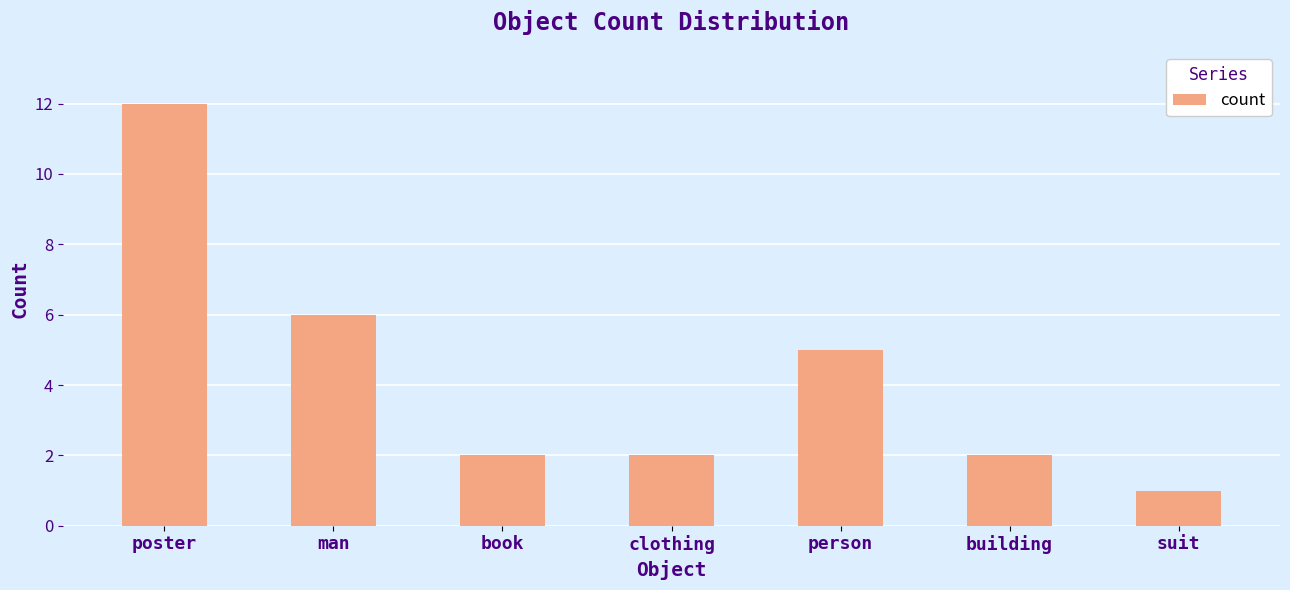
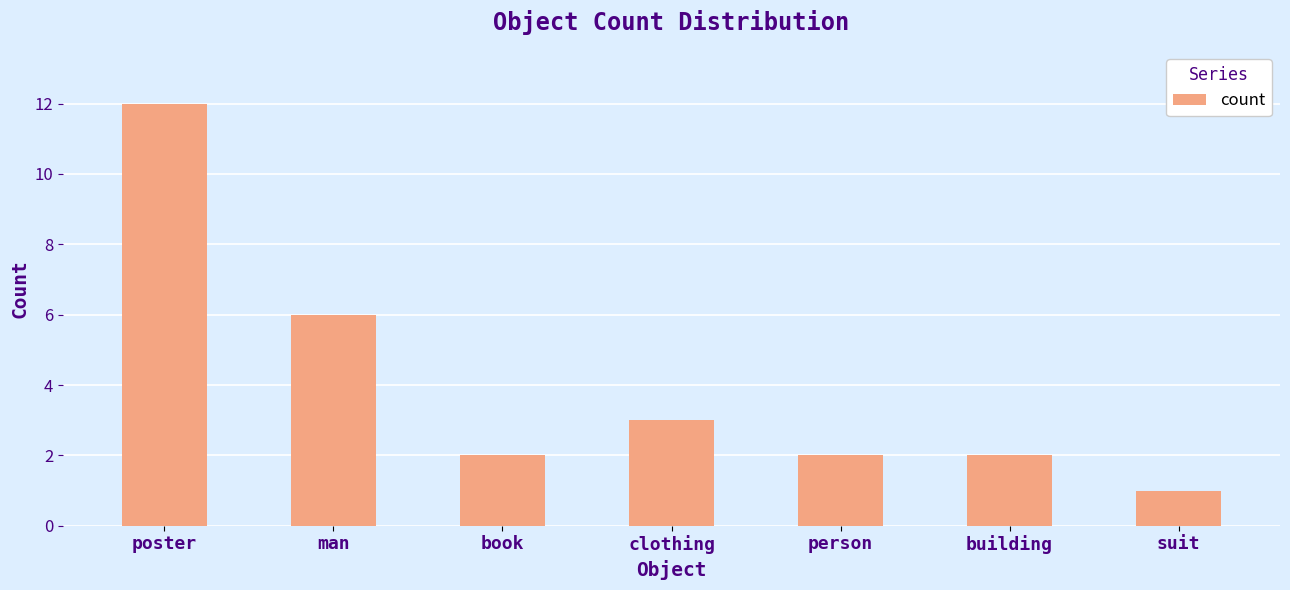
clothing: 2 -> 3
person: 5 -> 2
